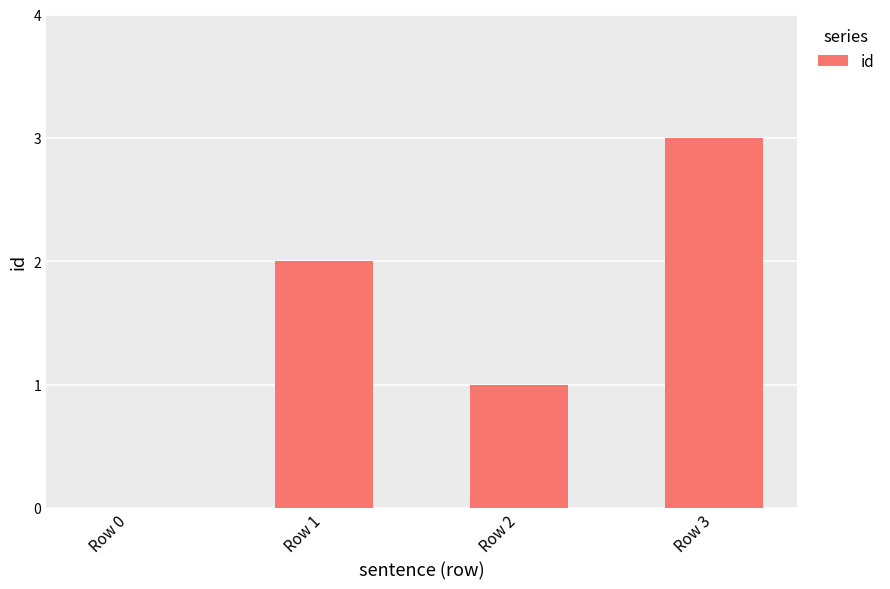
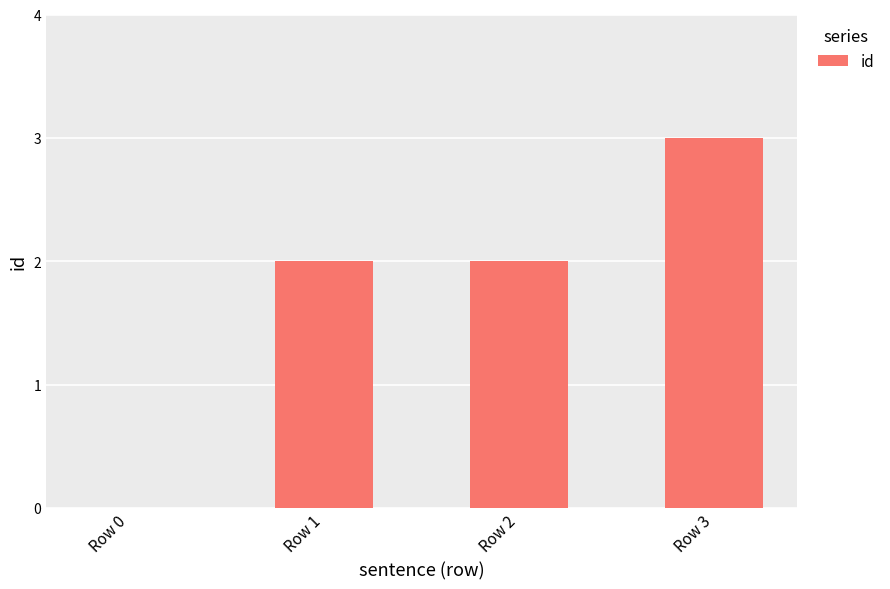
Row 2: 1 -> 2
